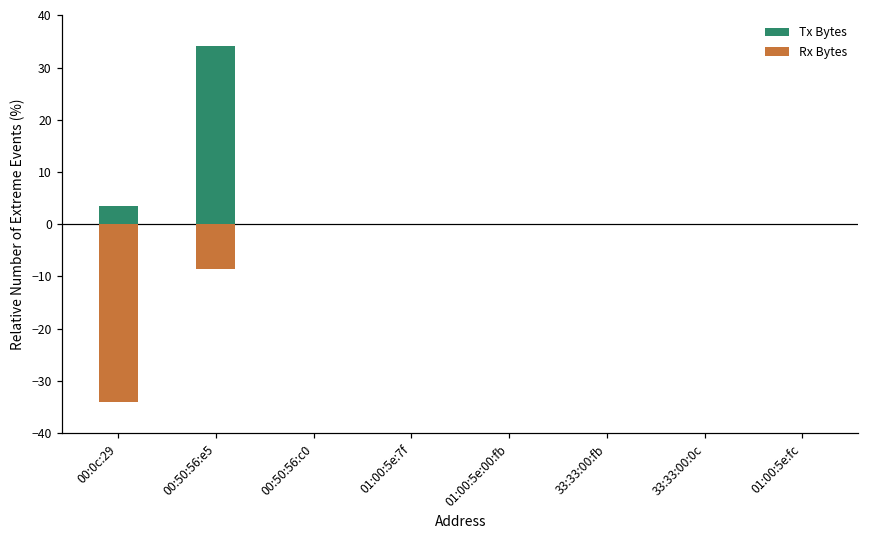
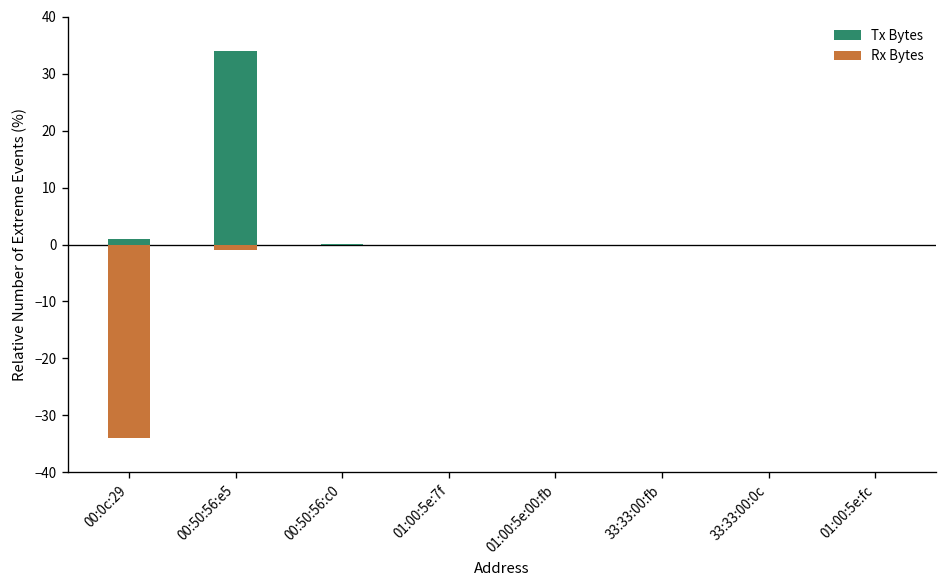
Tx Bytes, 00:0c:29: 3 -> 1
Rx Bytes, 00:50:56:e5: -9 -> -1
